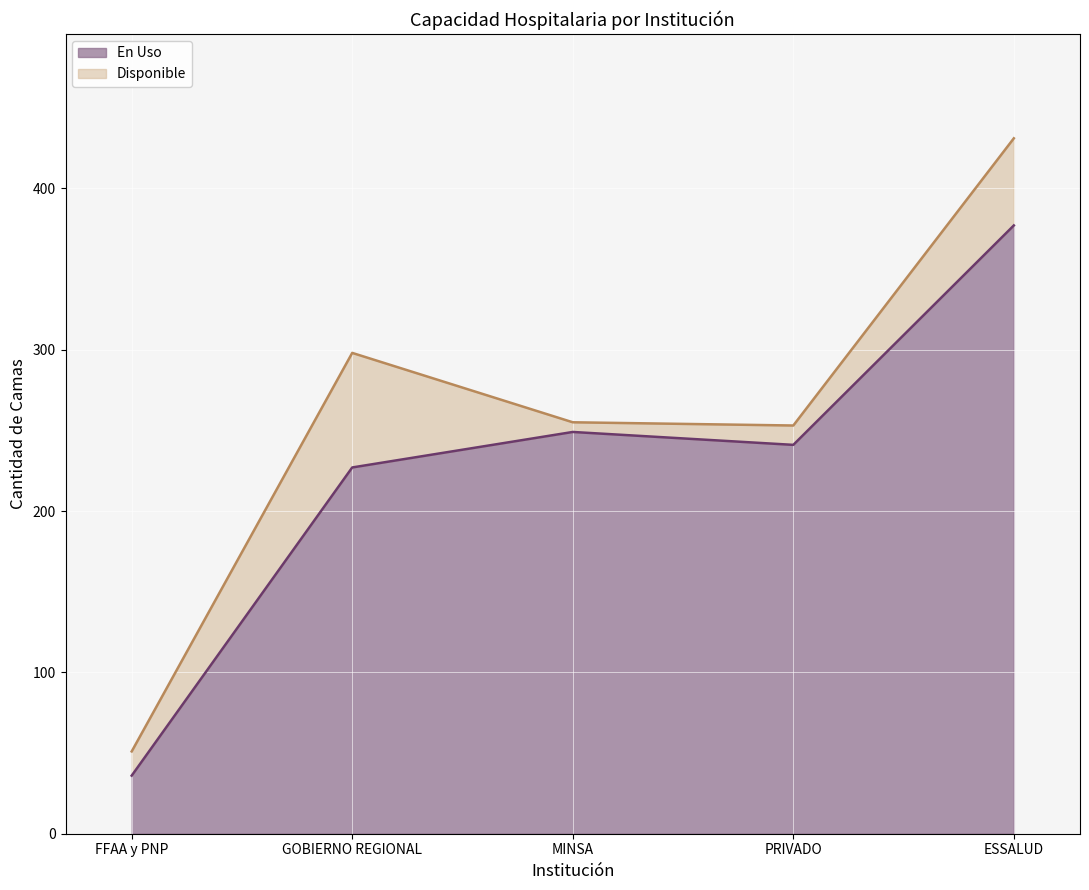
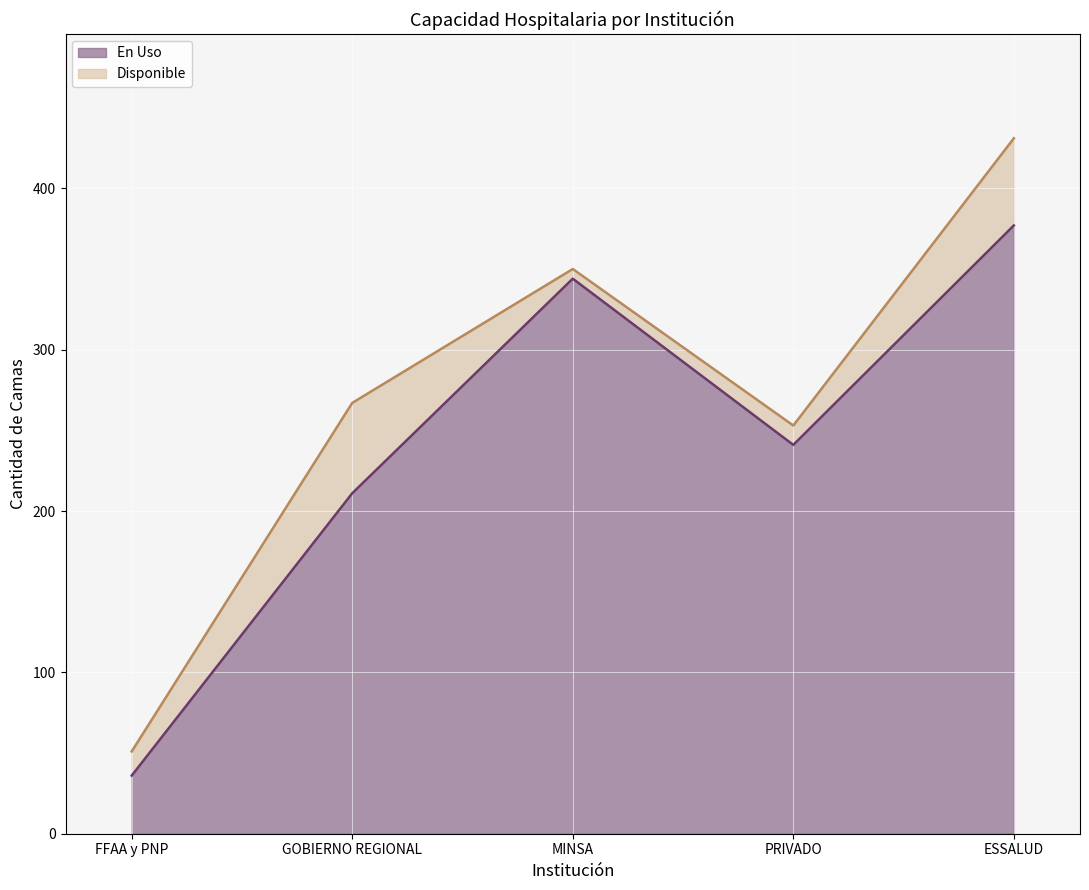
En Uso, GOBIERNO REGIONAL: 227 -> 211
Disponible, GOBIERNO REGIONAL: 71 -> 56
En Uso, MINSA: 249 -> 344
